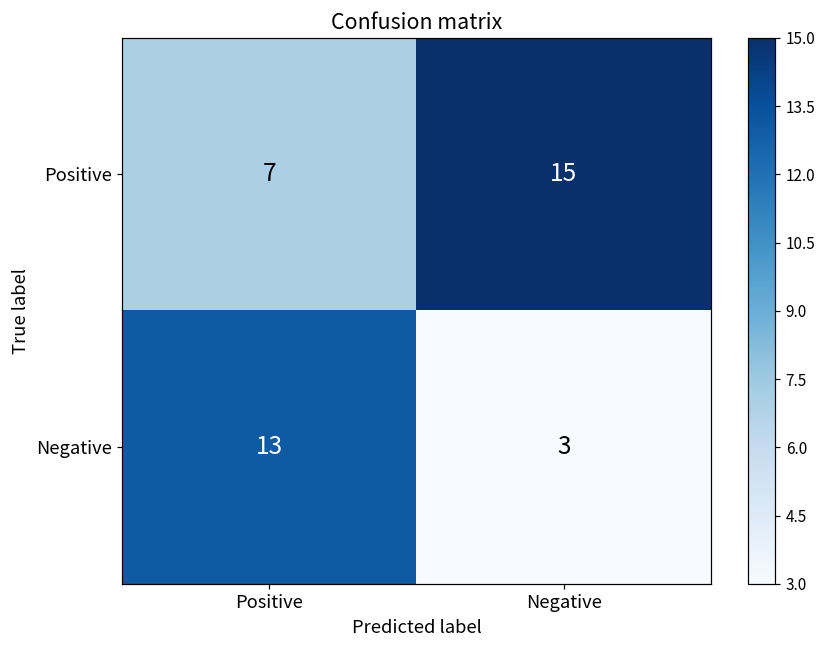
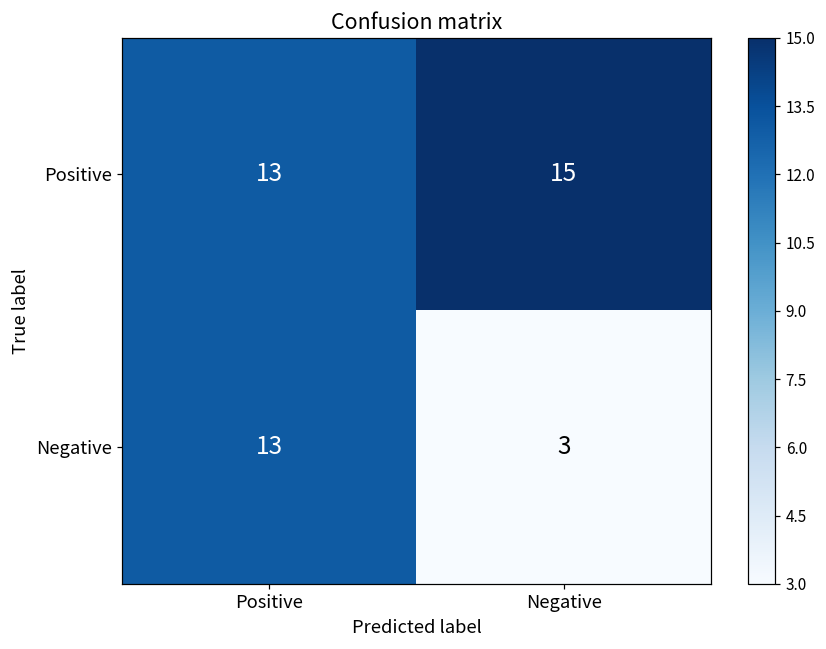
Positive, Positive: 7 -> 13
